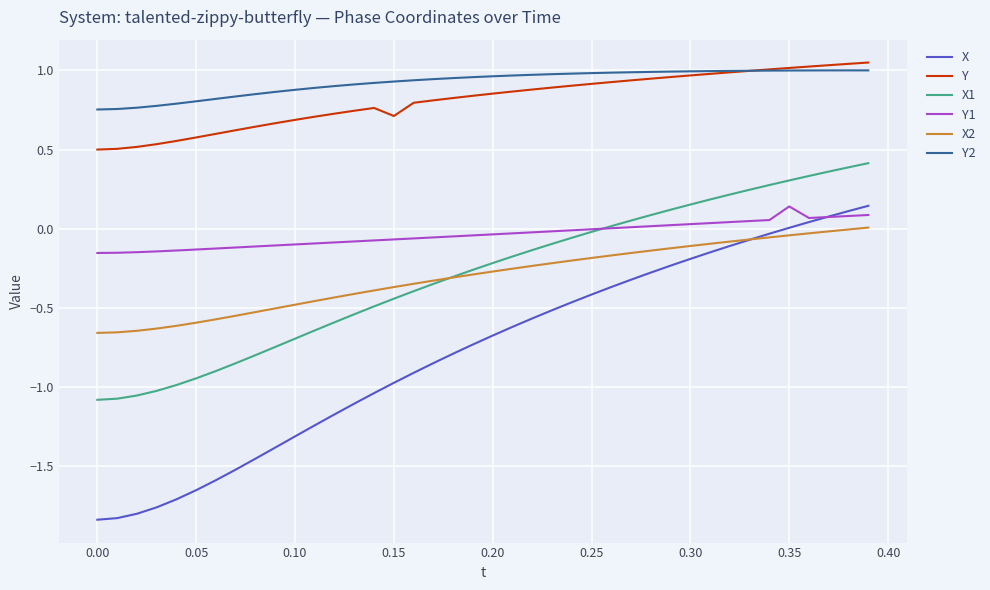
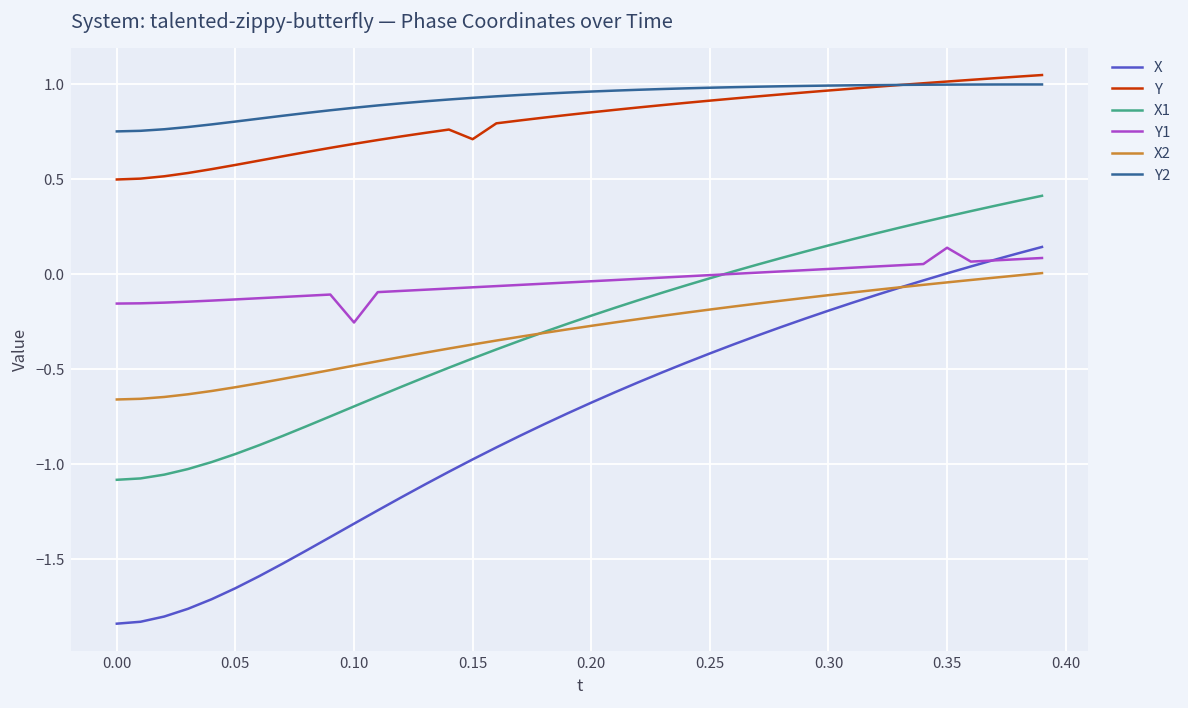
Y1, 0.10: -0.10 -> -0.25
